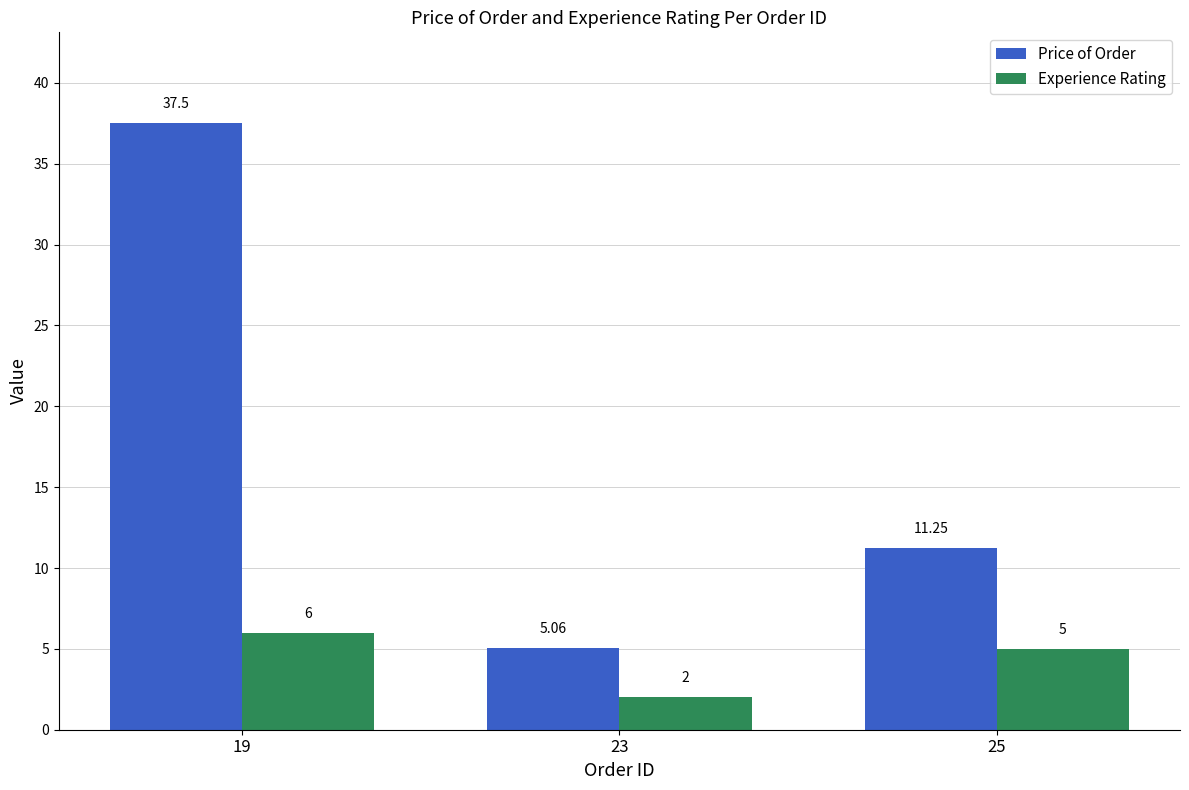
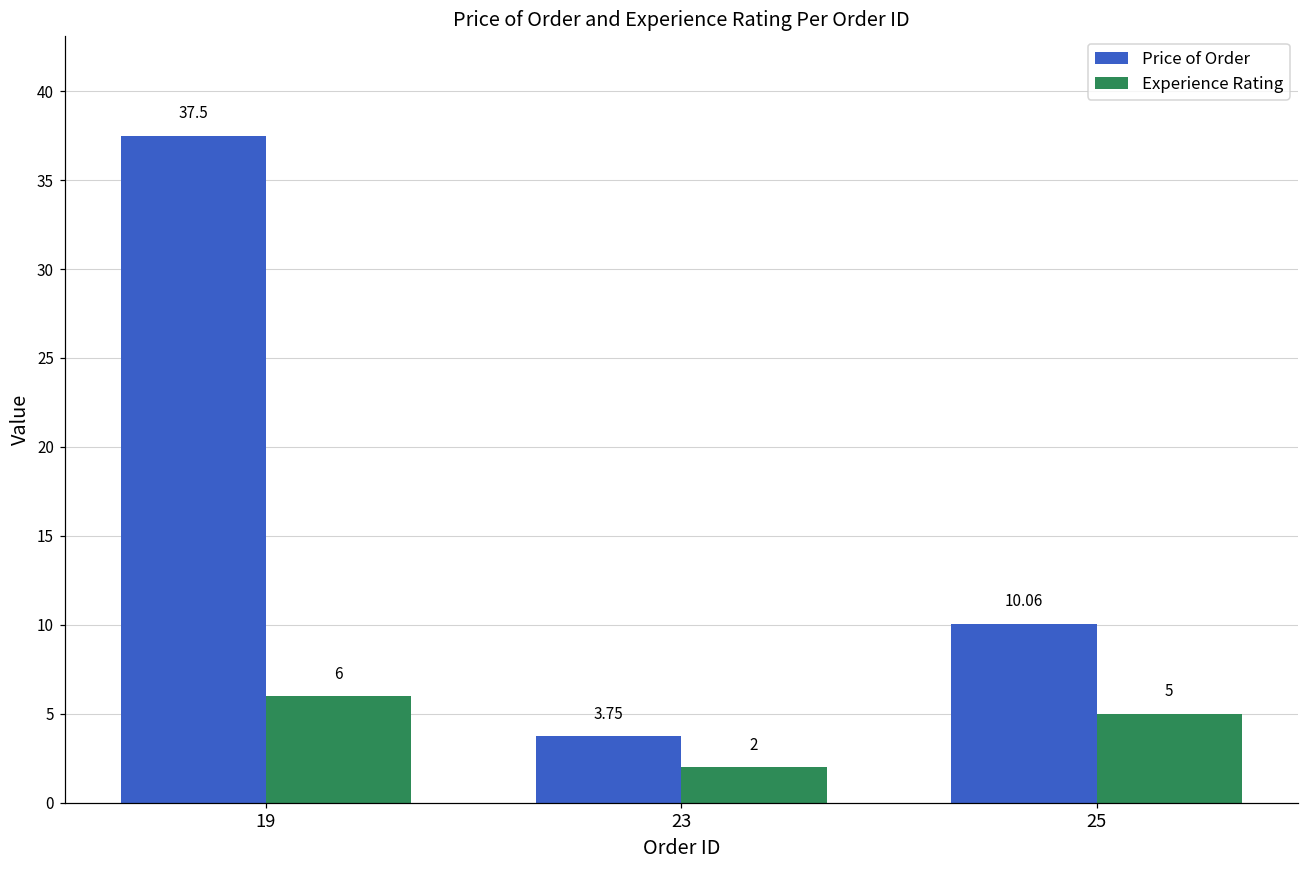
Price of Order, 23: 5.06 -> 3.75
Price of Order, 25: 11.25 -> 10.06
